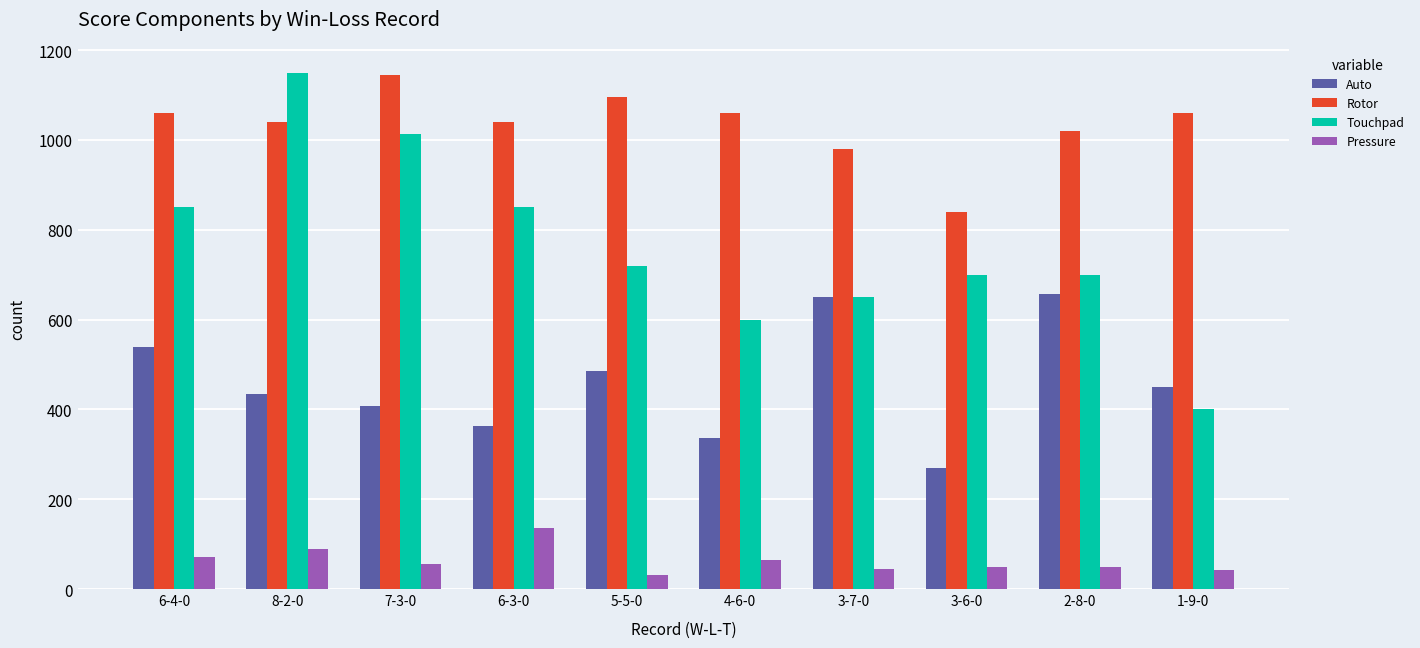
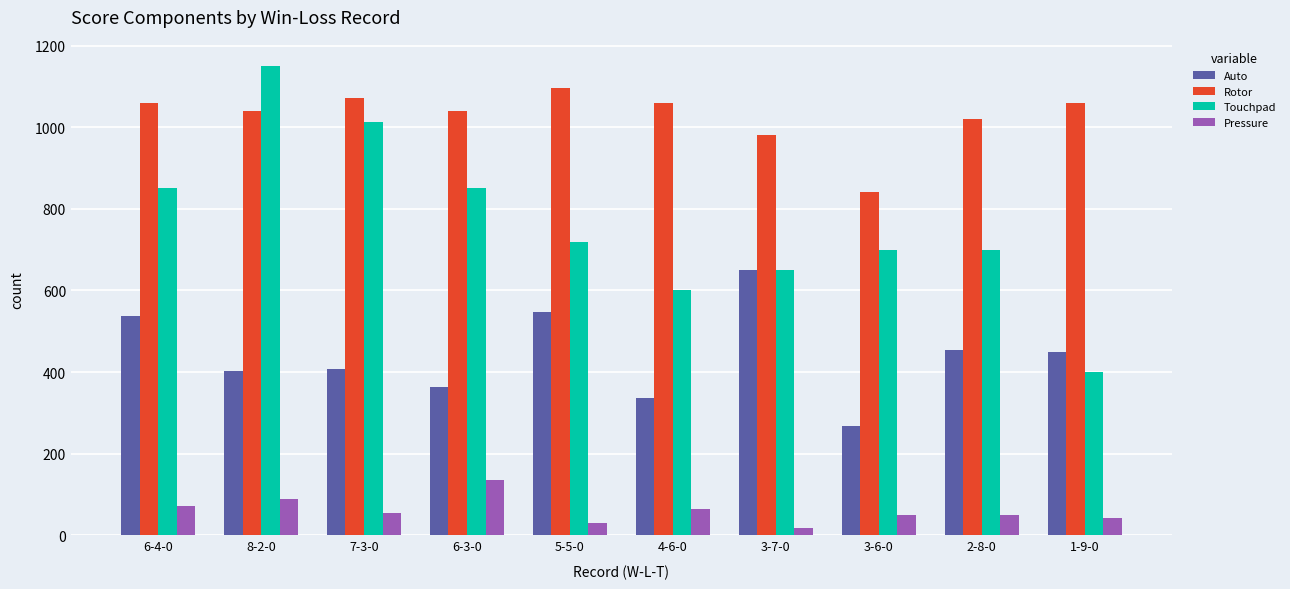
Auto, 8-2-0: 440 -> 400
Rotor, 7-3-0: 1150 -> 1070
Auto, 5-5-0: 480 -> 550
Pressure, 3-7-0: 40 -> 20
Auto, 2-8-0: 660 -> 450
